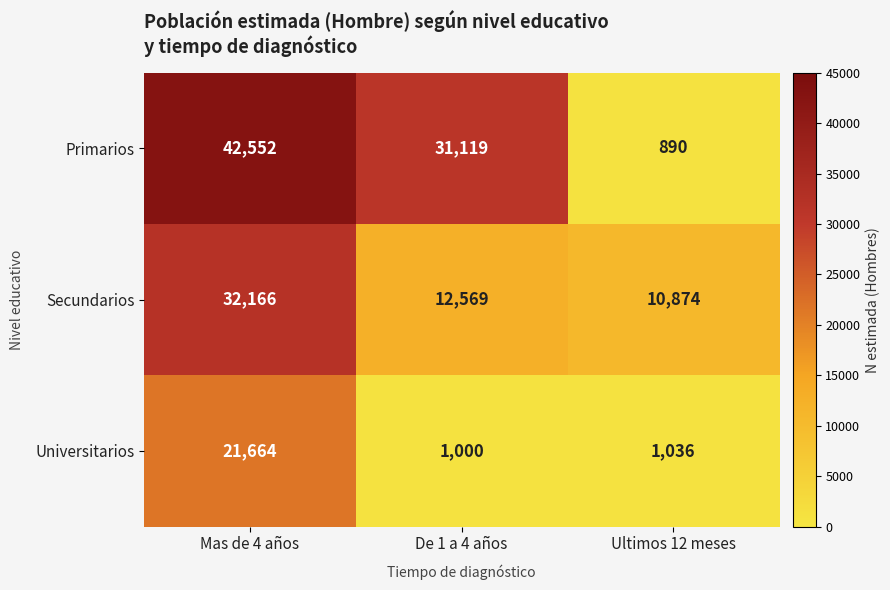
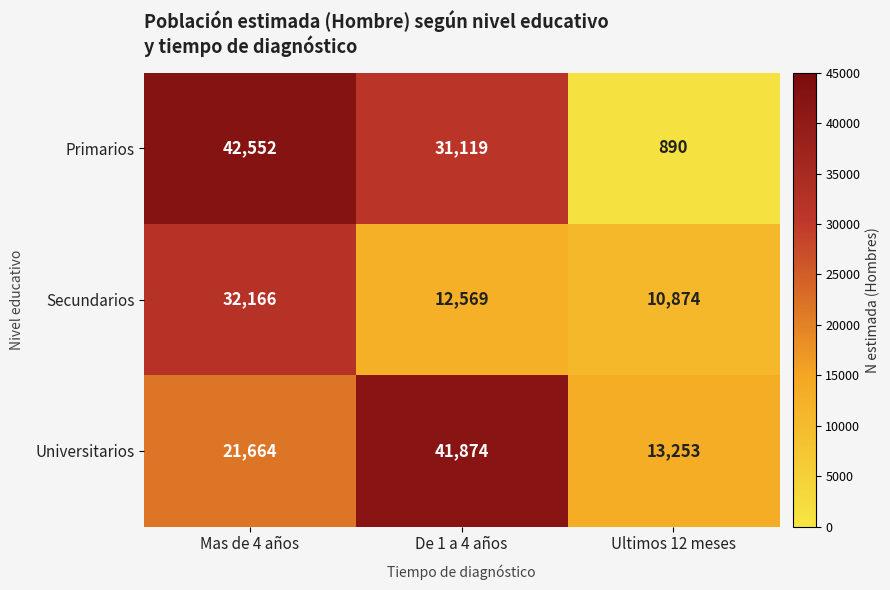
Universitarios, De 1 a 4 años: 1,000 -> 41,874
Universitarios, Ultimos 12 meses: 1,036 -> 13,253
